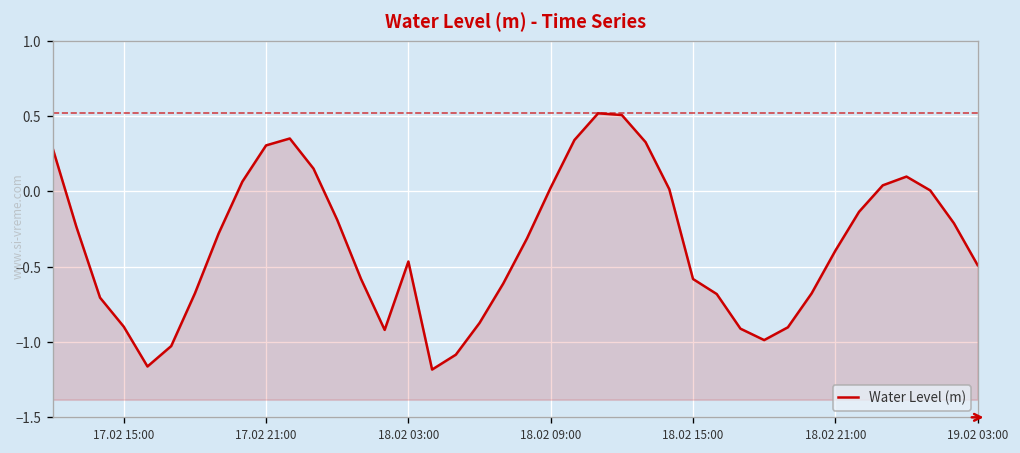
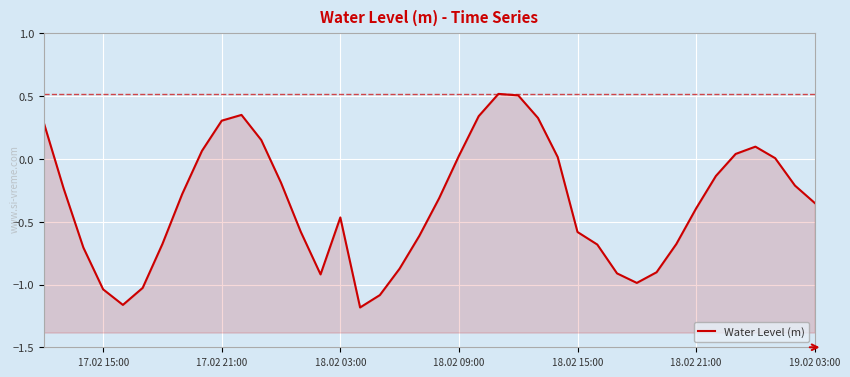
17.02 15:00: -0.90 -> -1.04
19.02 03:00: -0.49 -> -0.35
